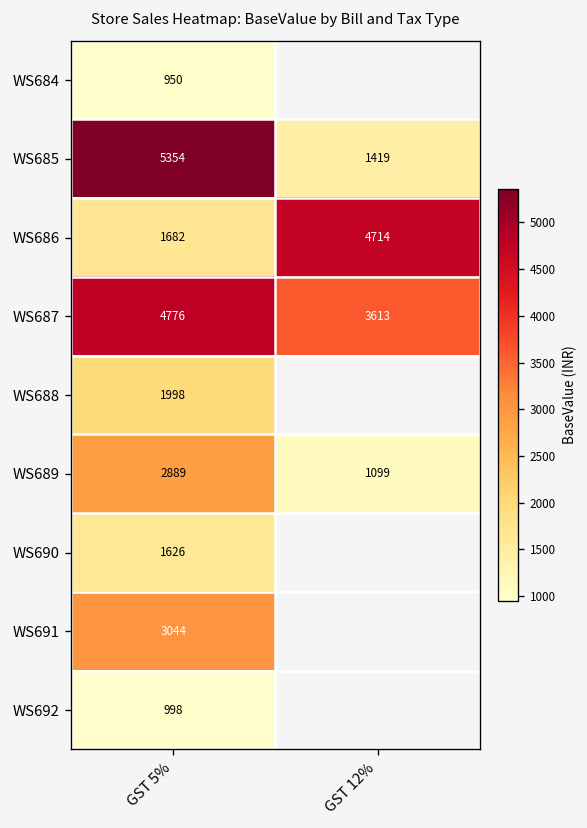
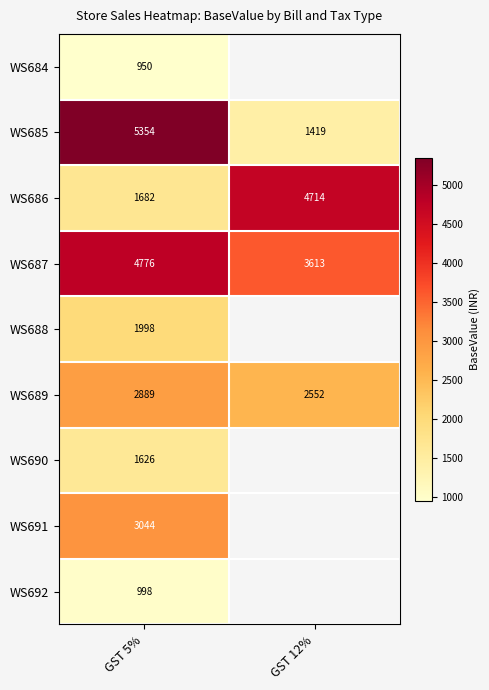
WS689, GST 12%: 1099 -> 2552
